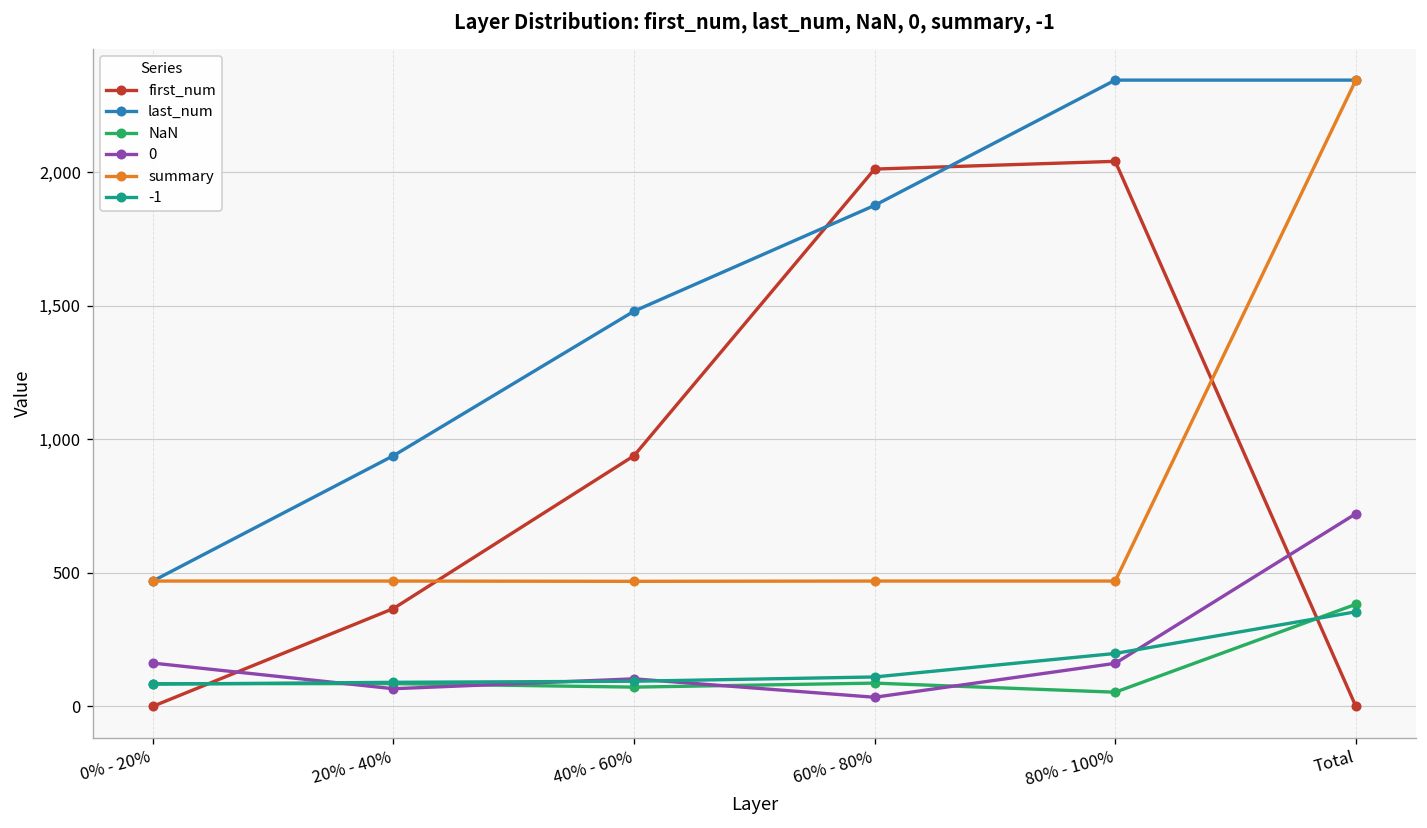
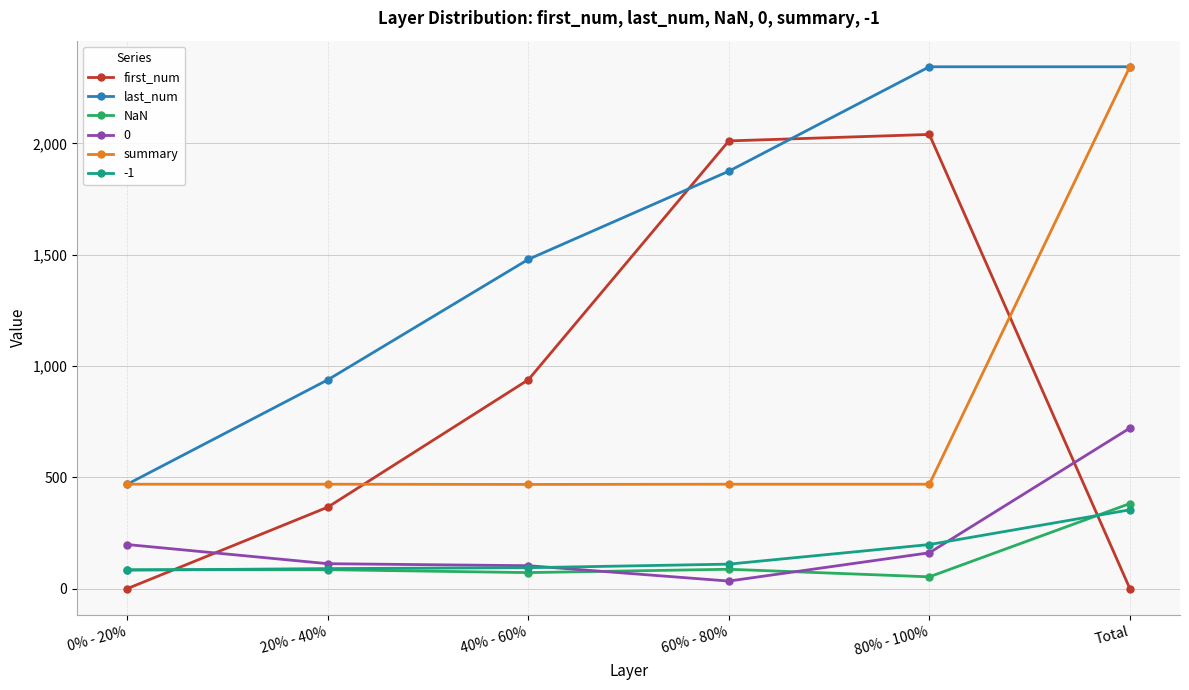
0, 0% - 20%: 160 -> 200
0, 20% - 40%: 70 -> 110
